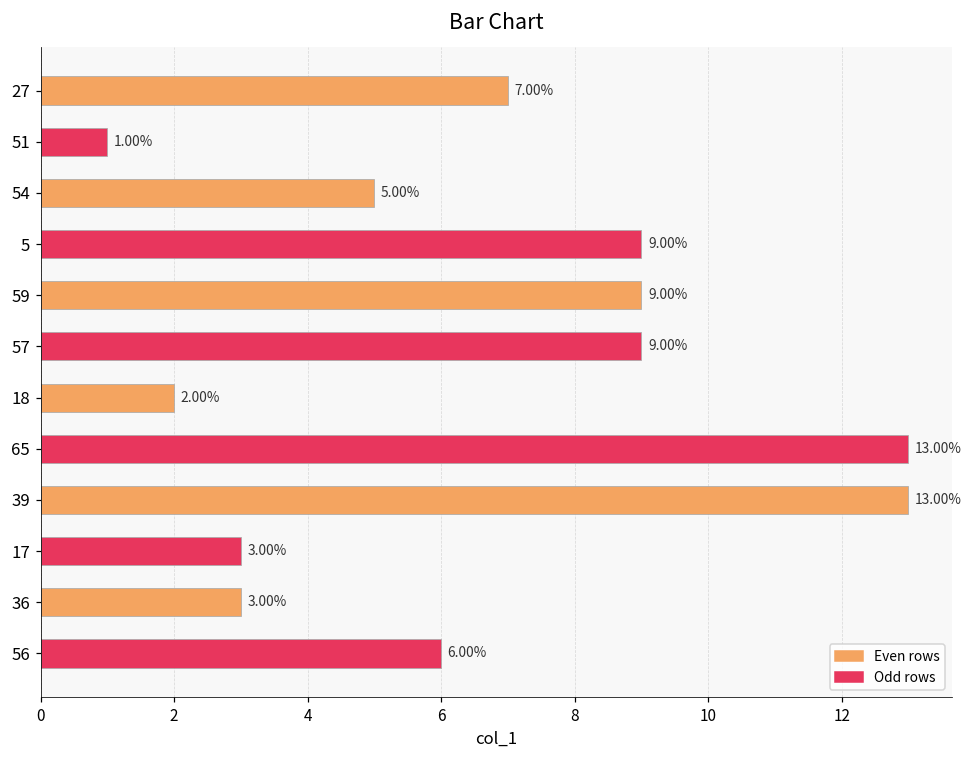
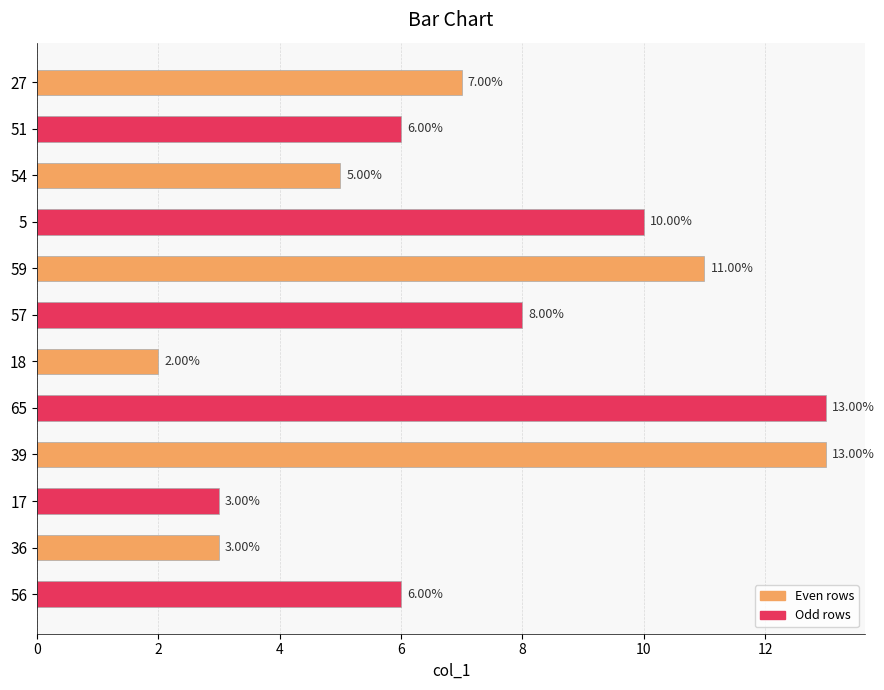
51: 1.00% -> 6.00%
5: 9.00% -> 10.00%
59: 9.00% -> 11.00%
57: 9.00% -> 8.00%
